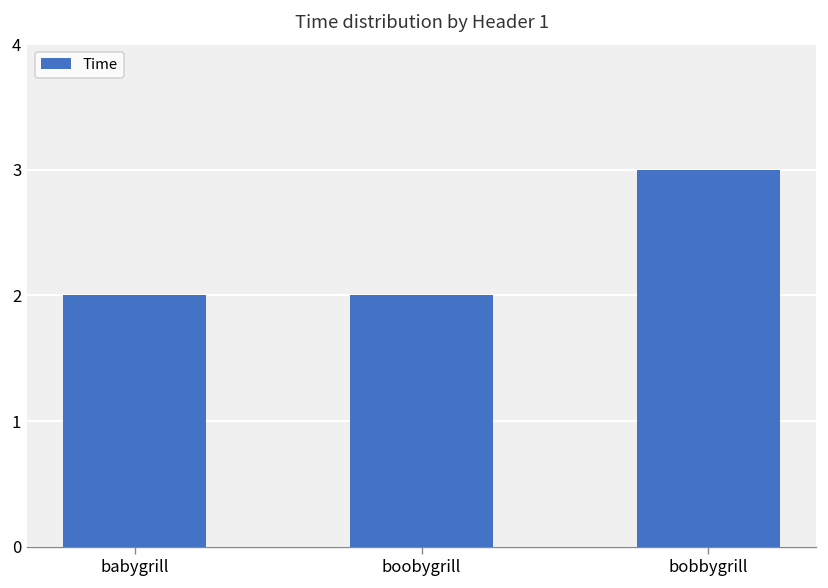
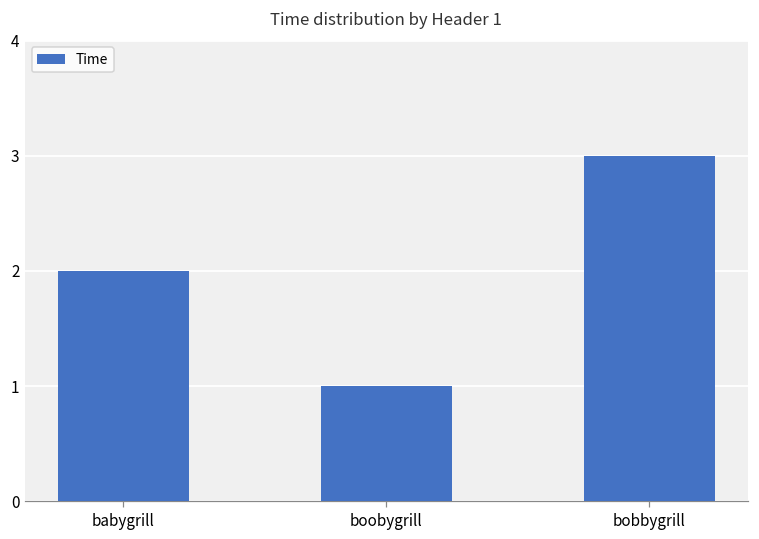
boobygrill: 2 -> 1
